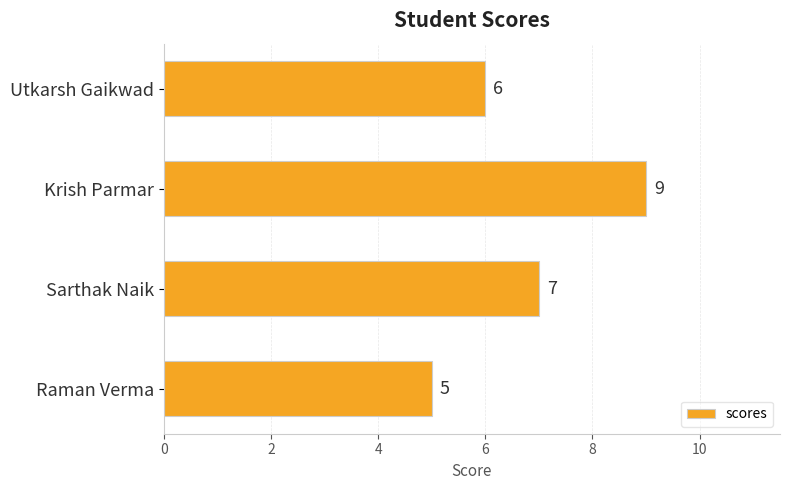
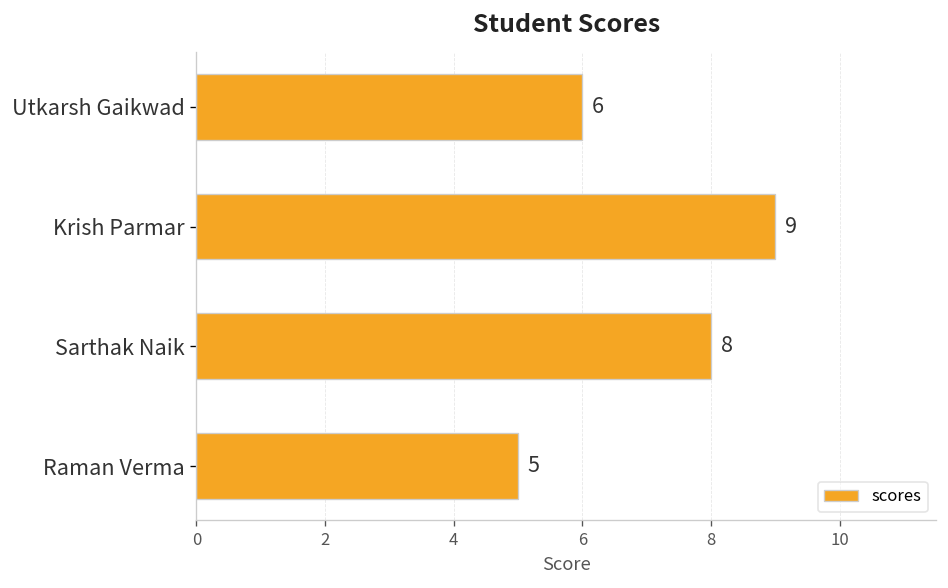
Sarthak Naik: 7 -> 8
